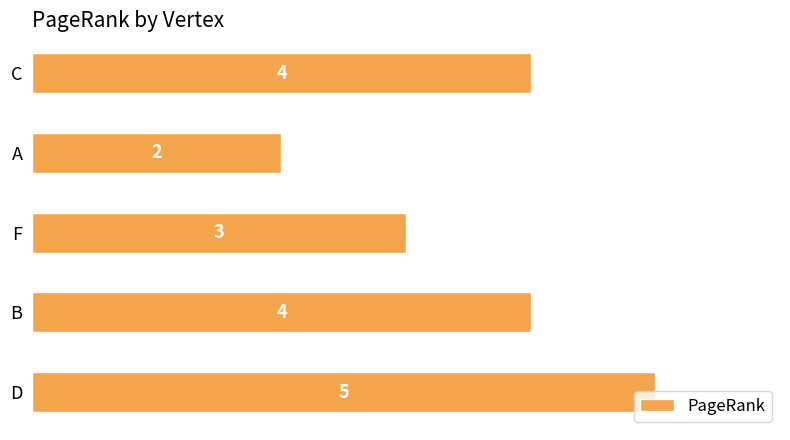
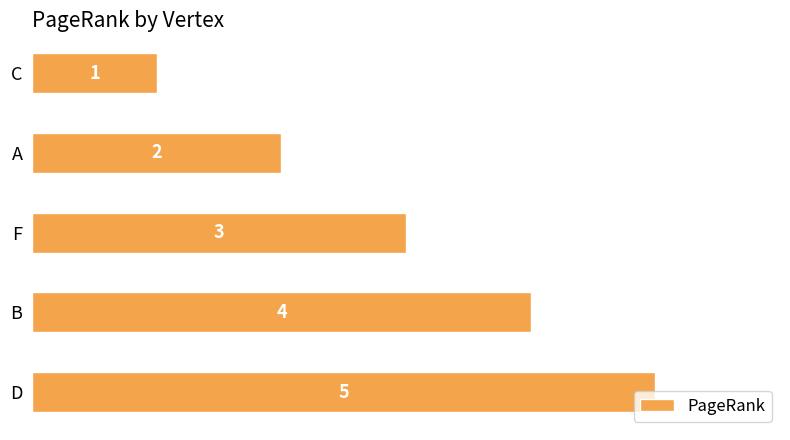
C: 4 -> 1
